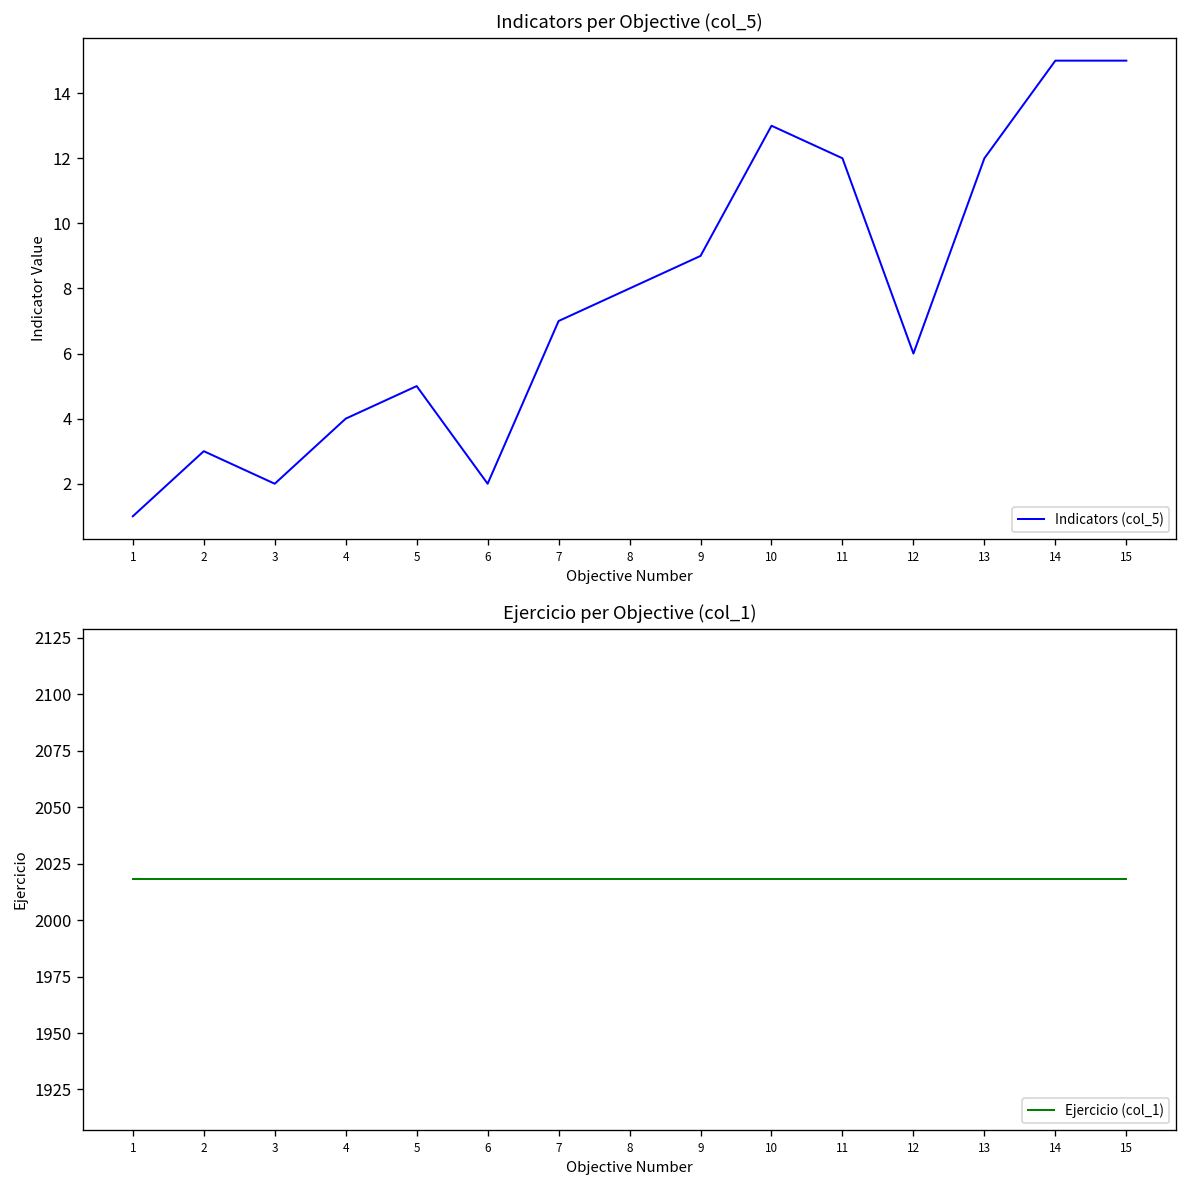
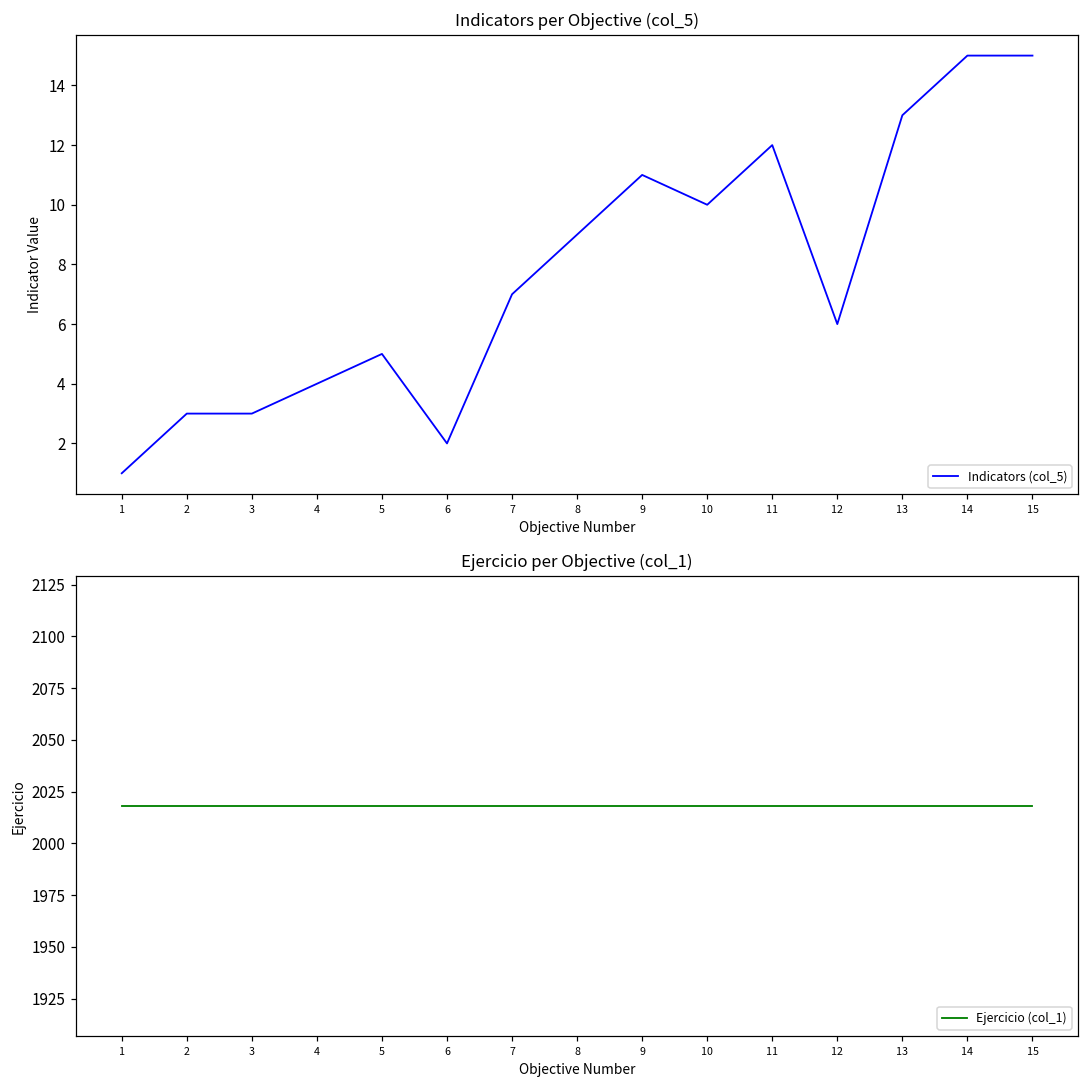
Indicators per Objective (col_5), 3: 2 -> 3
Indicators per Objective (col_5), 8: 8 -> 9
Indicators per Objective (col_5), 9: 9 -> 11
Indicators per Objective (col_5), 10: 13 -> 10
Indicators per Objective (col_5), 13: 12 -> 13
